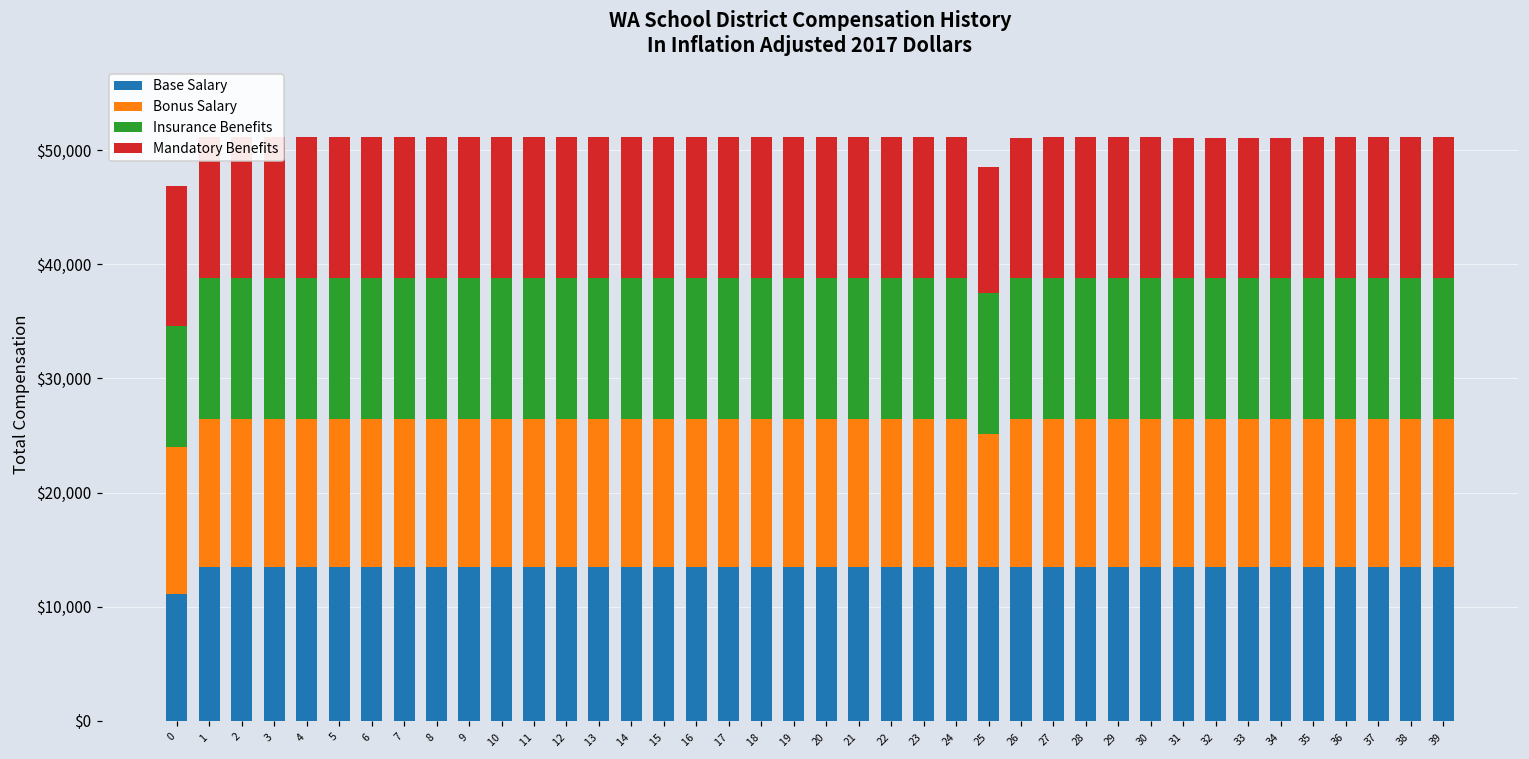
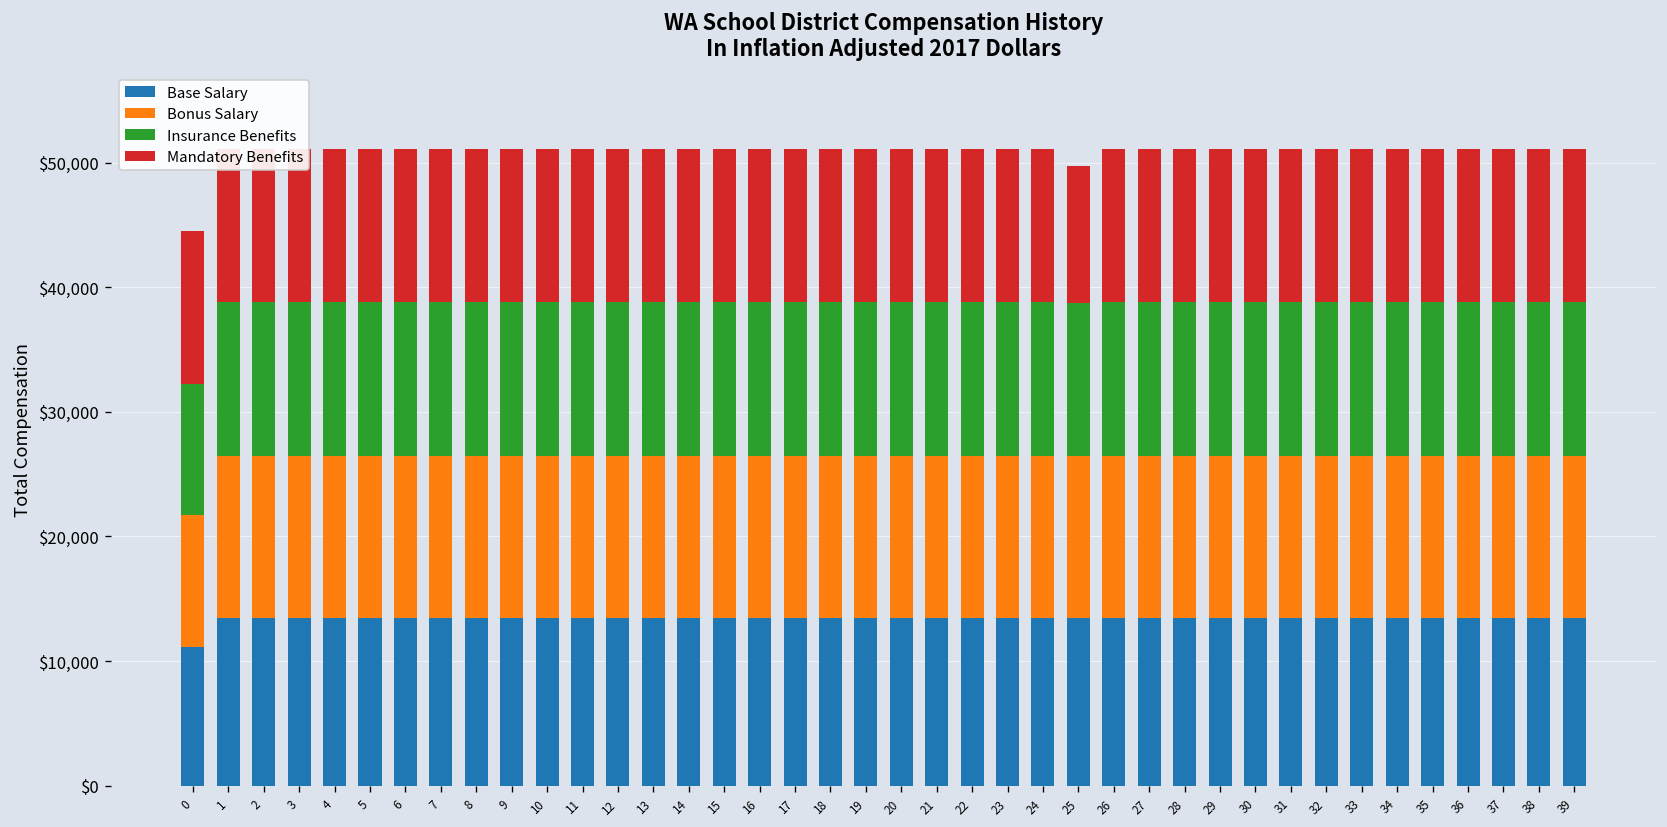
Bonus Salary, 0: $13,000 -> $10,600
Bonus Salary, 25: $11,700 -> $13,000
